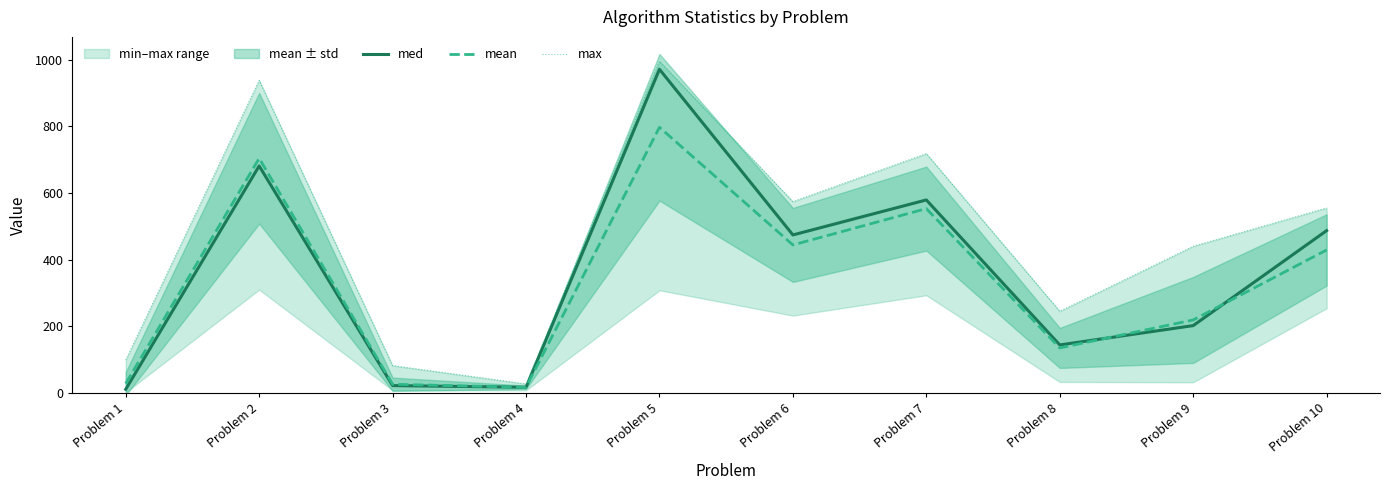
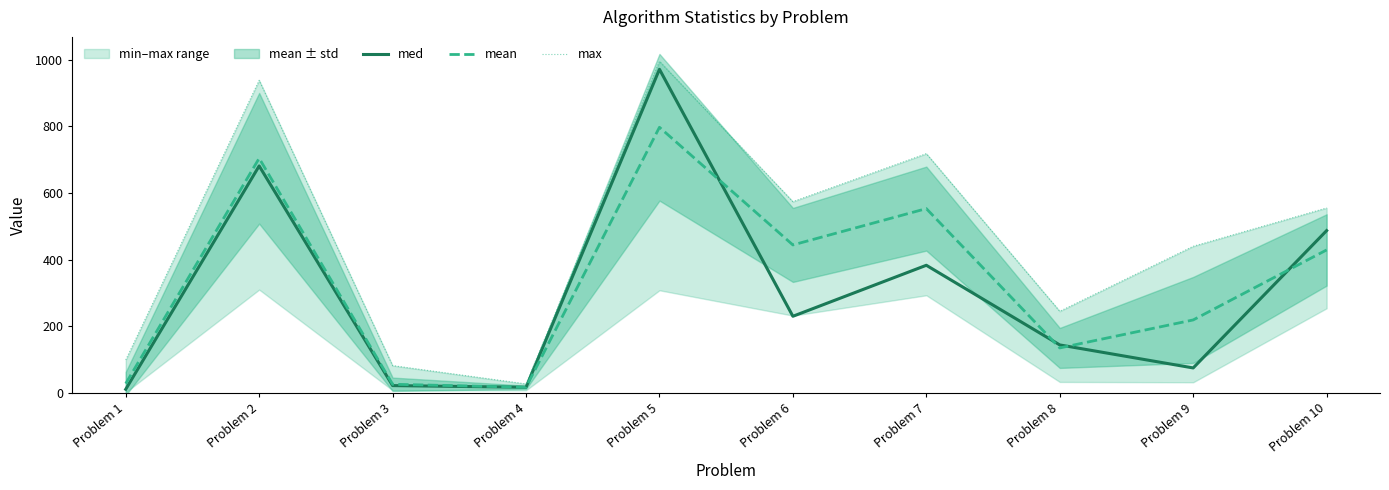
med, Problem 6: 470 -> 230
med, Problem 7: 580 -> 380
med, Problem 9: 200 -> 80
